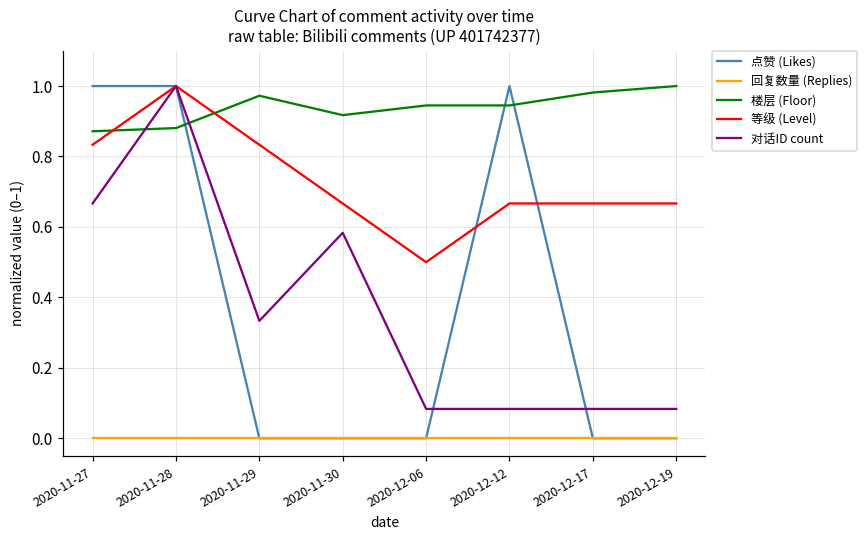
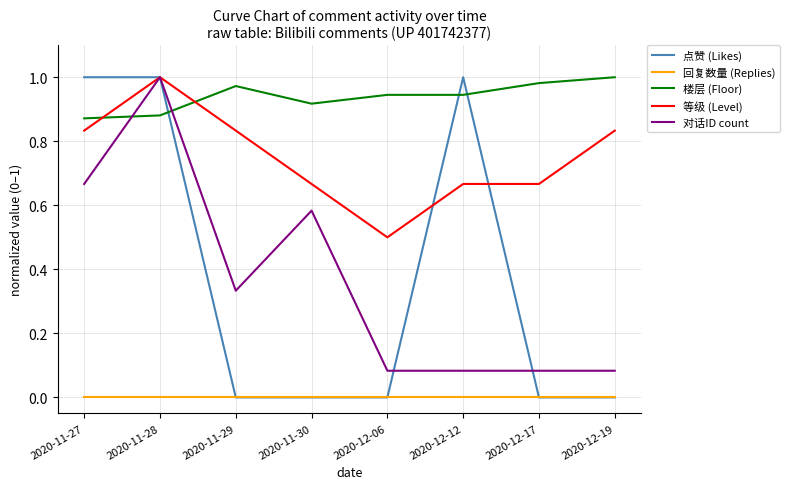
等级 (Level), 2020-12-19: 0.67 -> 0.83
